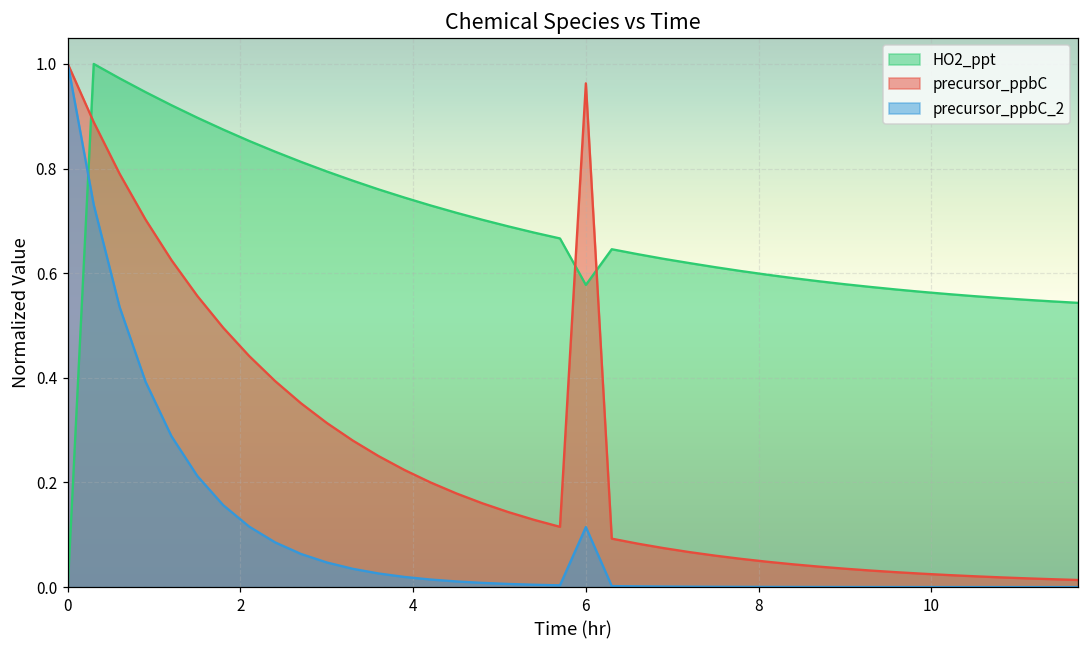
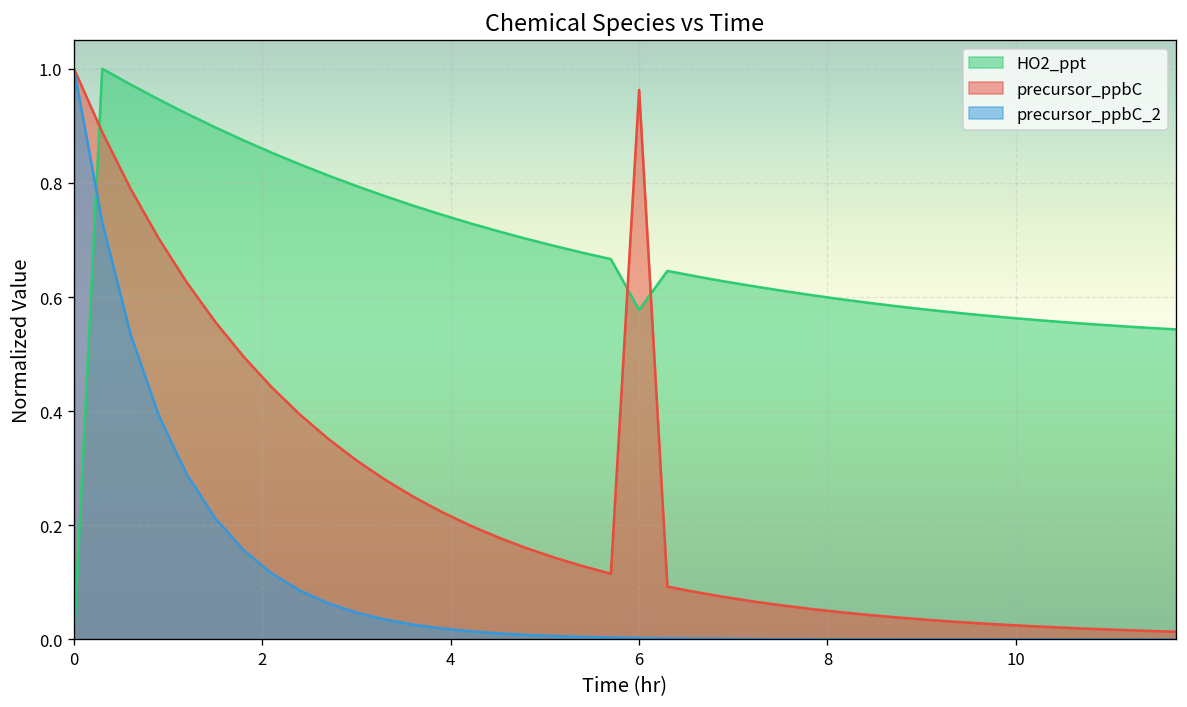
precursor_ppbC_2, 6: 0.11 -> 0.00
